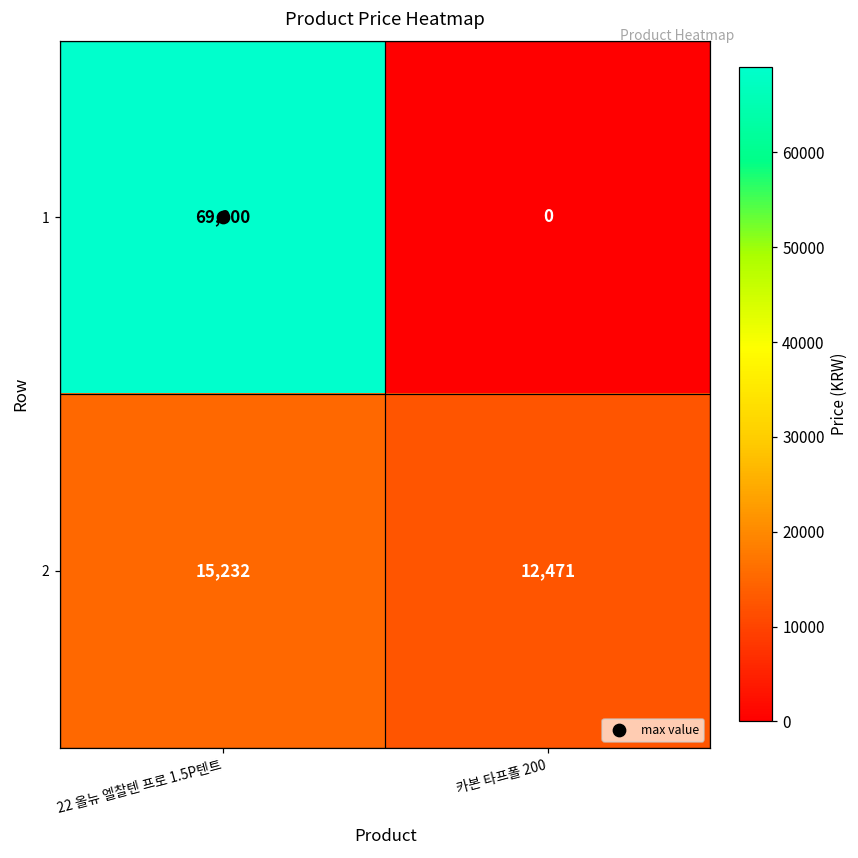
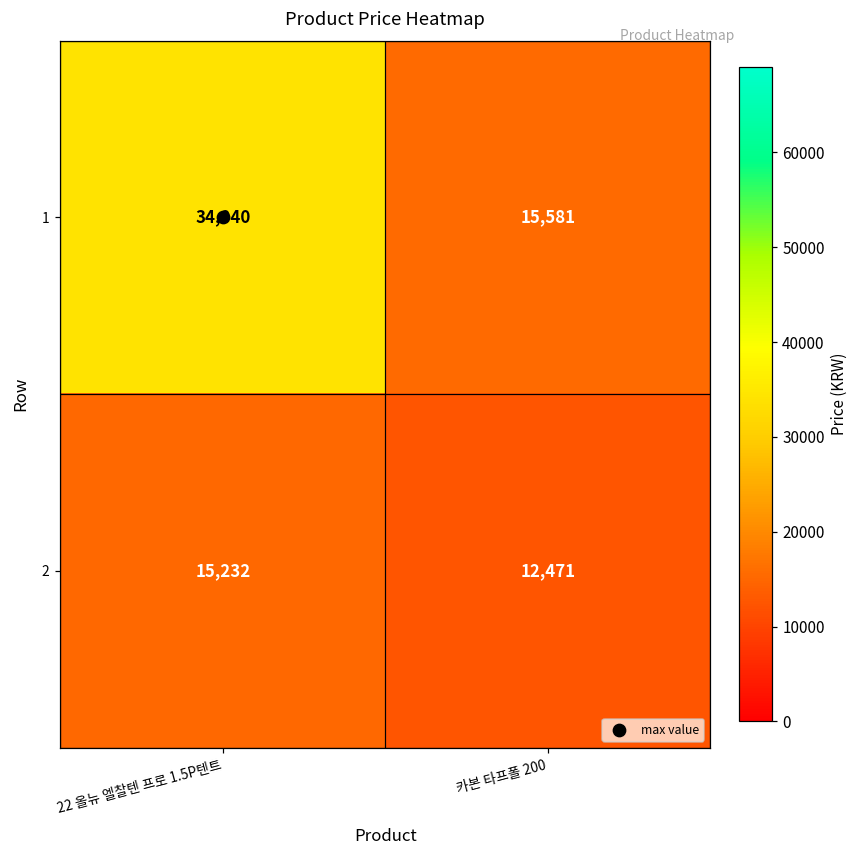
1, 22 올뉴 엘찰텐 프로 1.5P텐트: 69,000 -> 34,040
1, 카본 타프폴 200: 0 -> 15,581
